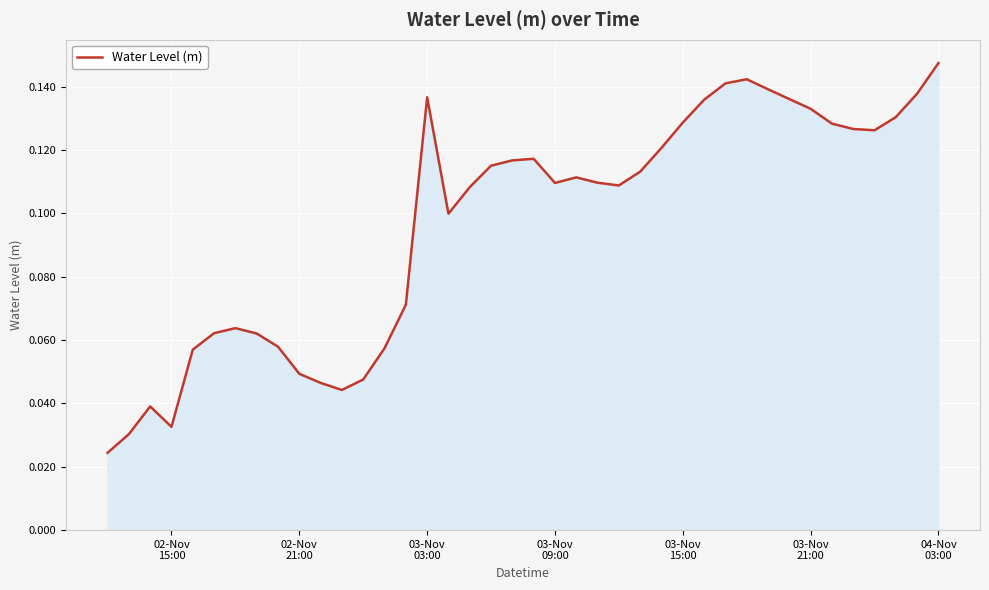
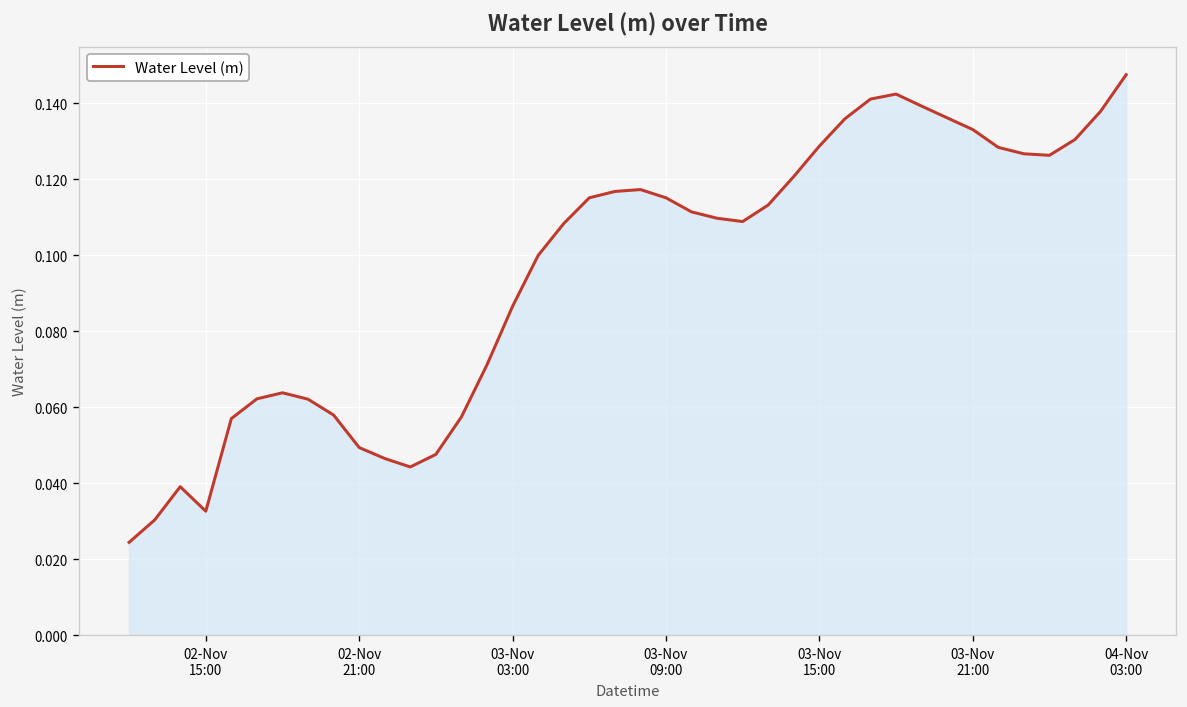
03-Nov 03:00: 0.137 -> 0.087
03-Nov 09:00: 0.110 -> 0.115
